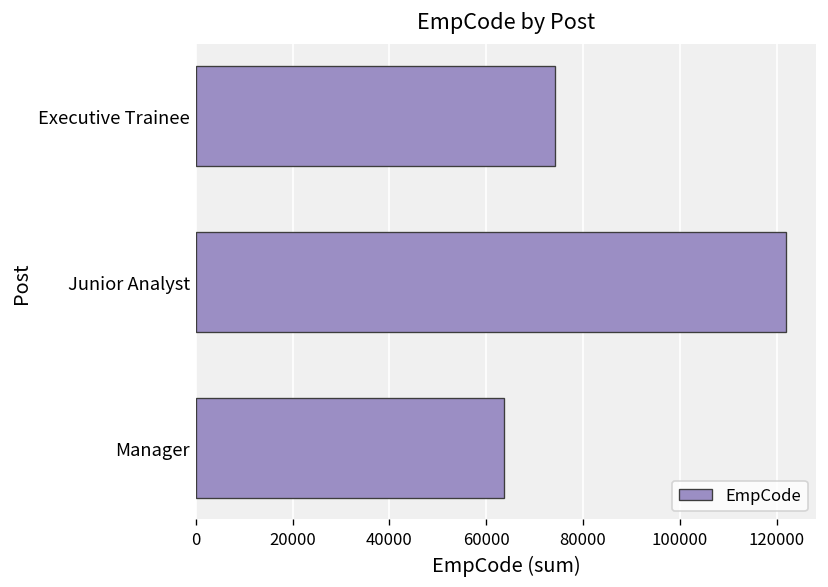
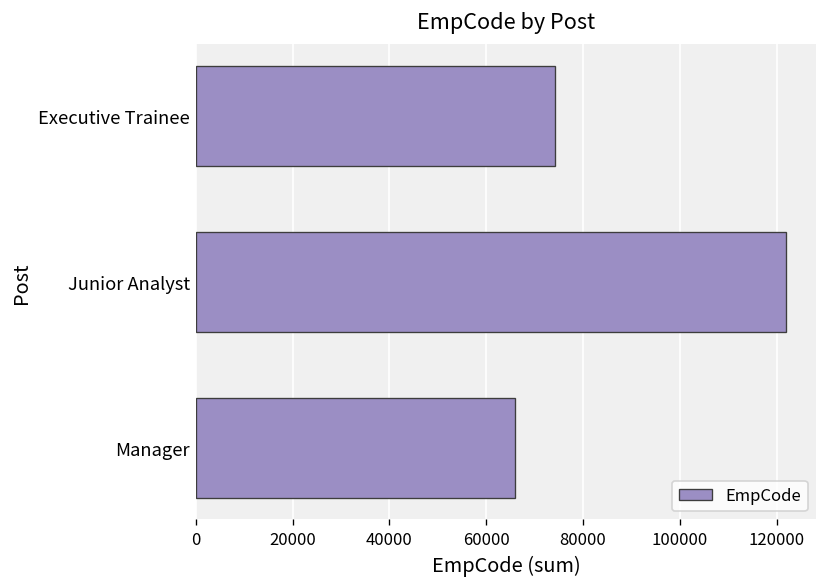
Manager: 64000 -> 66000
